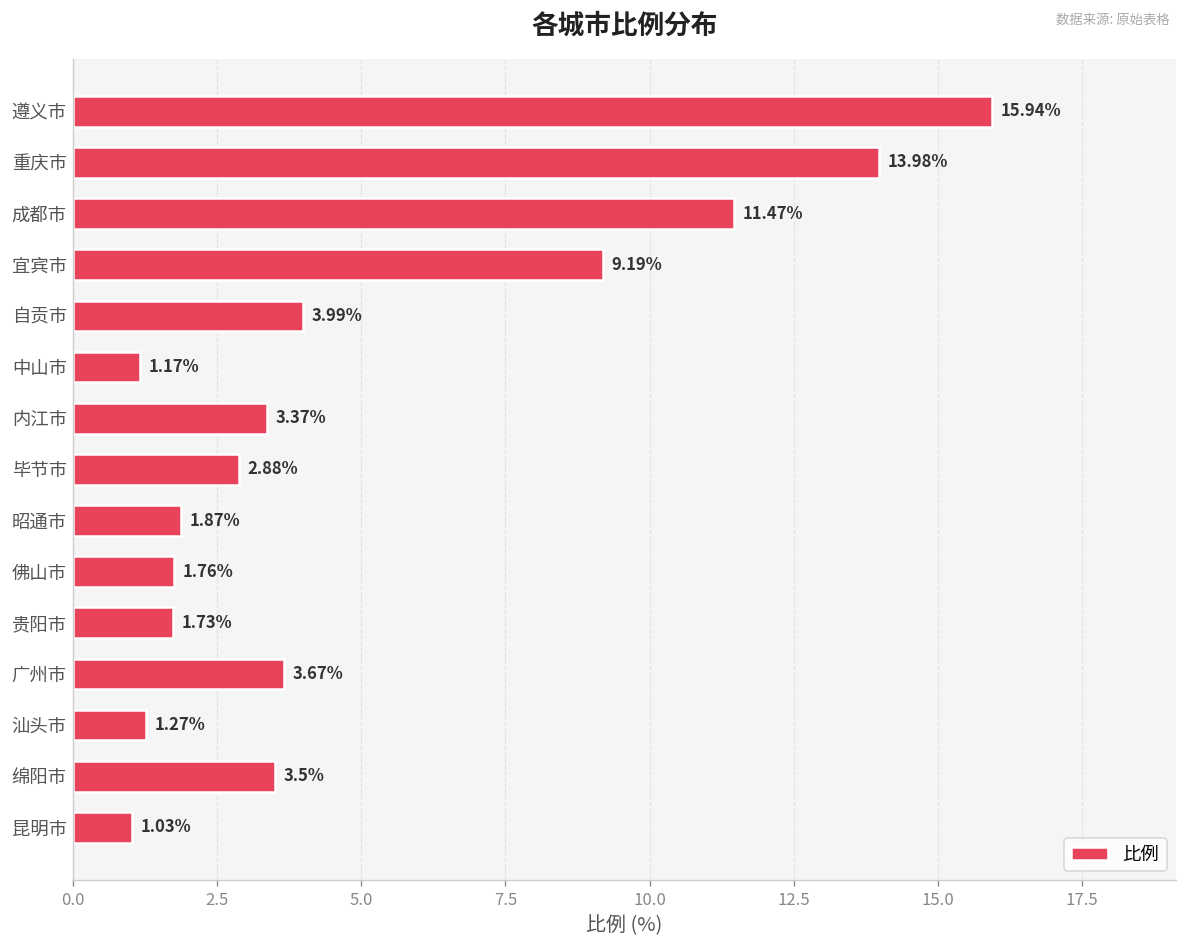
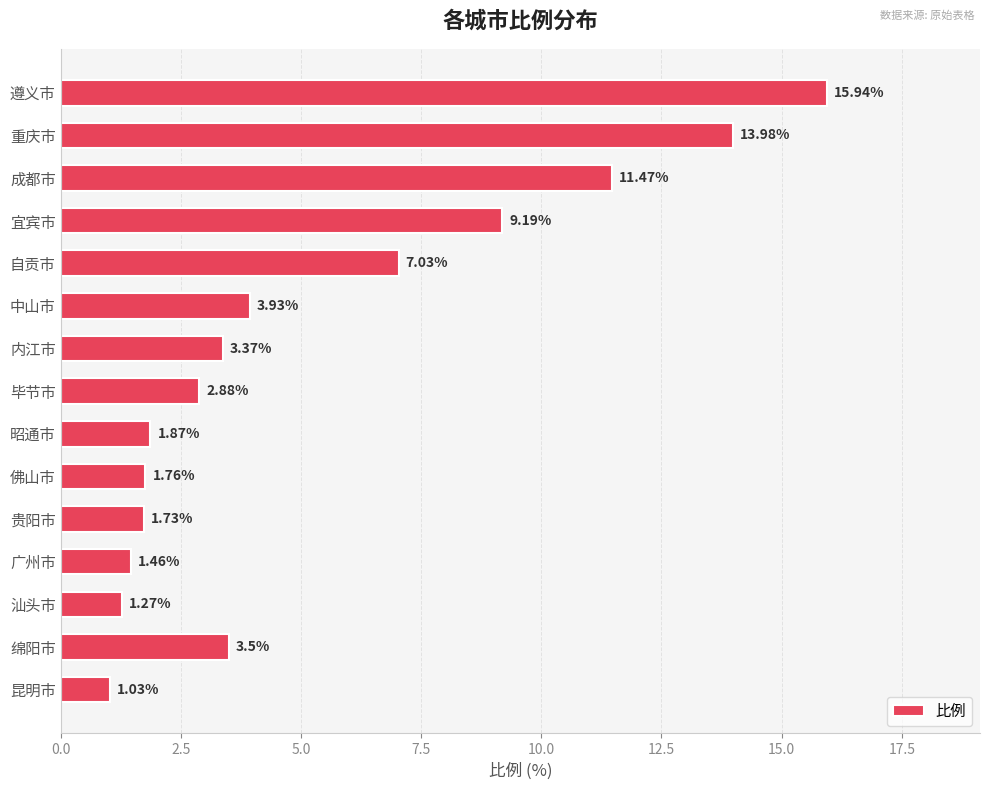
自贡市: 3.99% -> 7.03%
中山市: 1.17% -> 3.93%
广州市: 3.67% -> 1.46%
